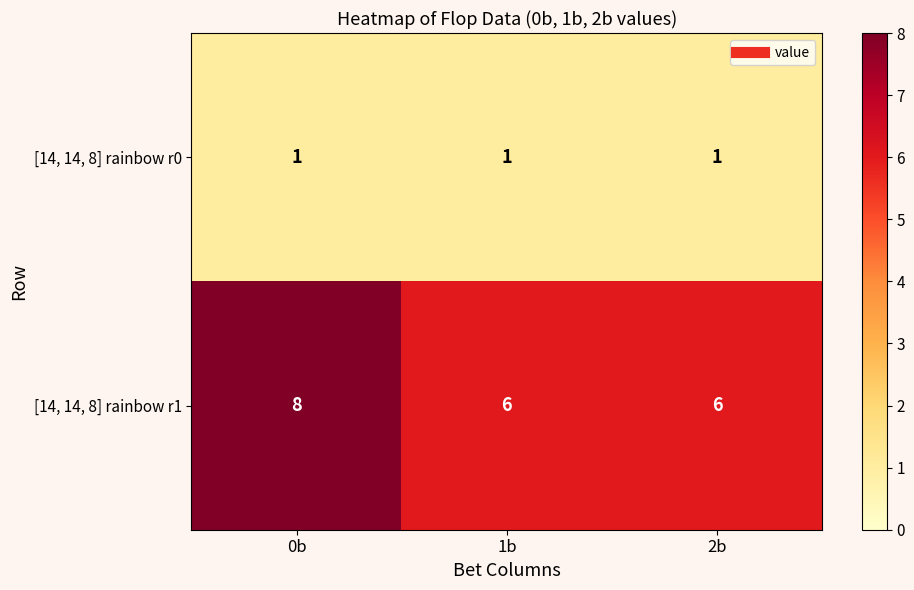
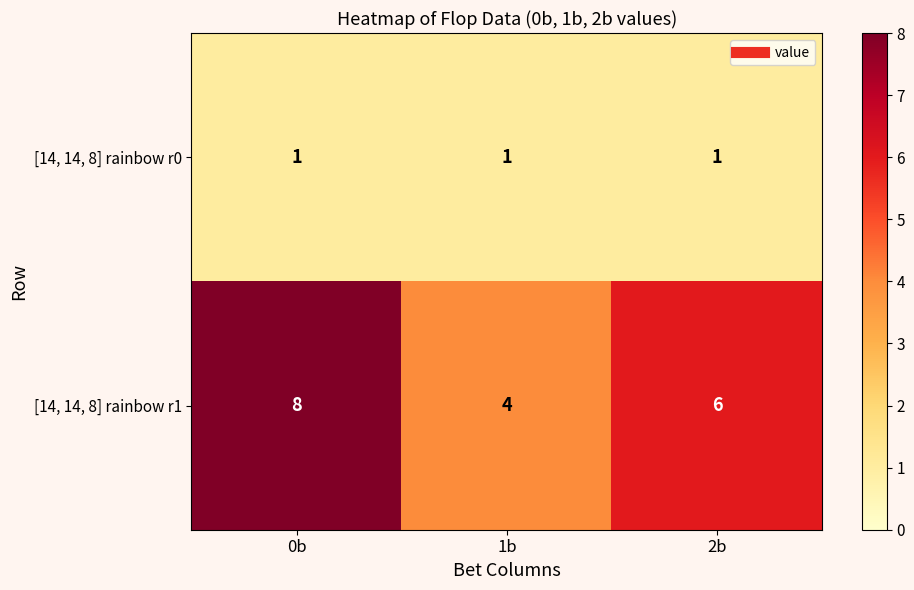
[14, 14, 8] rainbow r1, 1b: 6 -> 4
